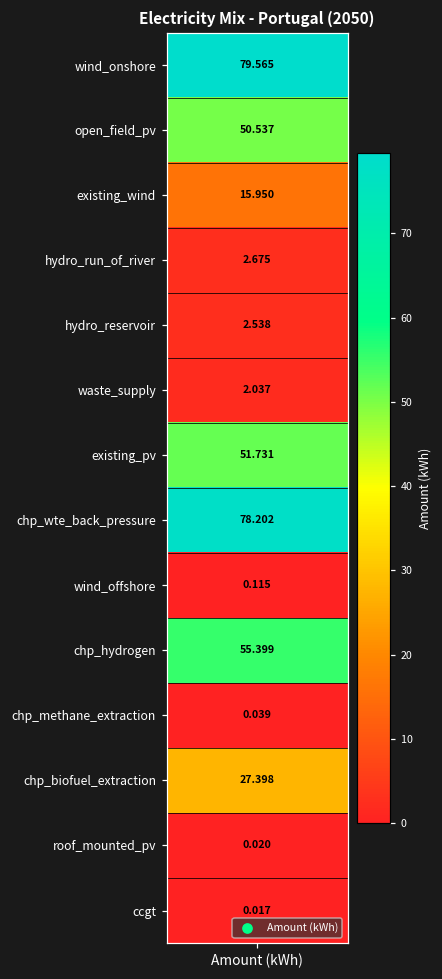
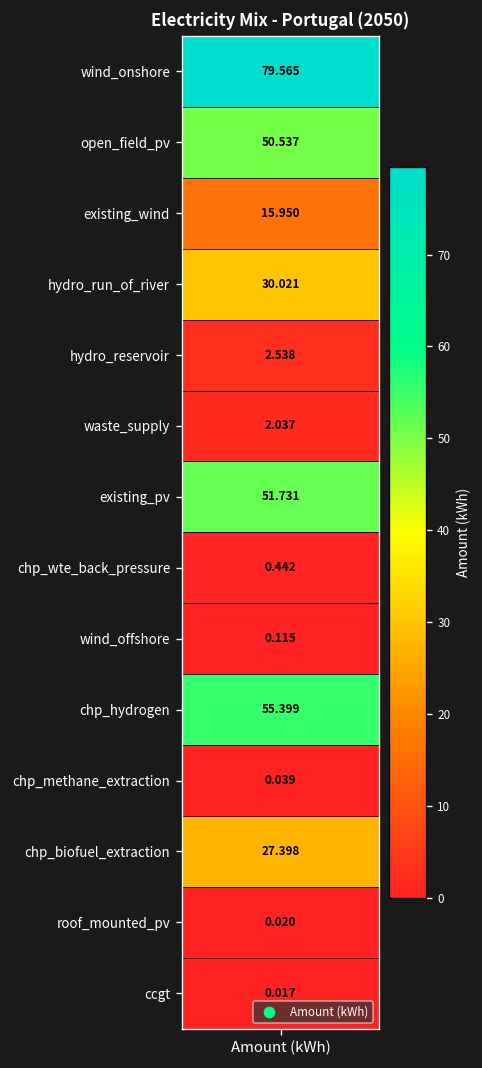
hydro_run_of_river, Amount (kWh): 2.675 -> 30.021
chp_wte_back_pressure, Amount (kWh): 78.202 -> 0.442
